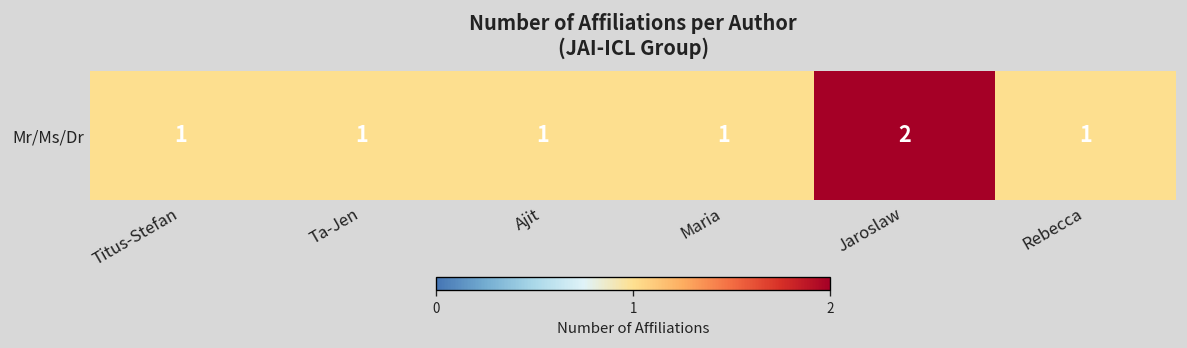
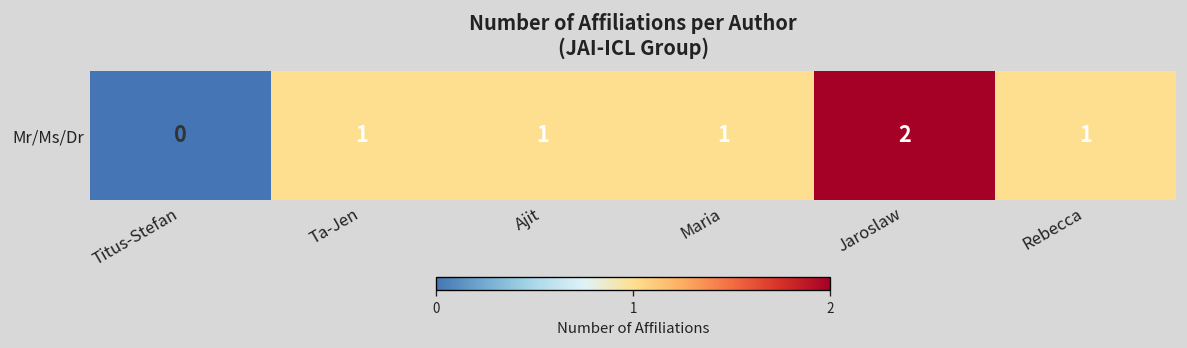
Mr/Ms/Dr, Titus-Stefan: 1 -> 0
